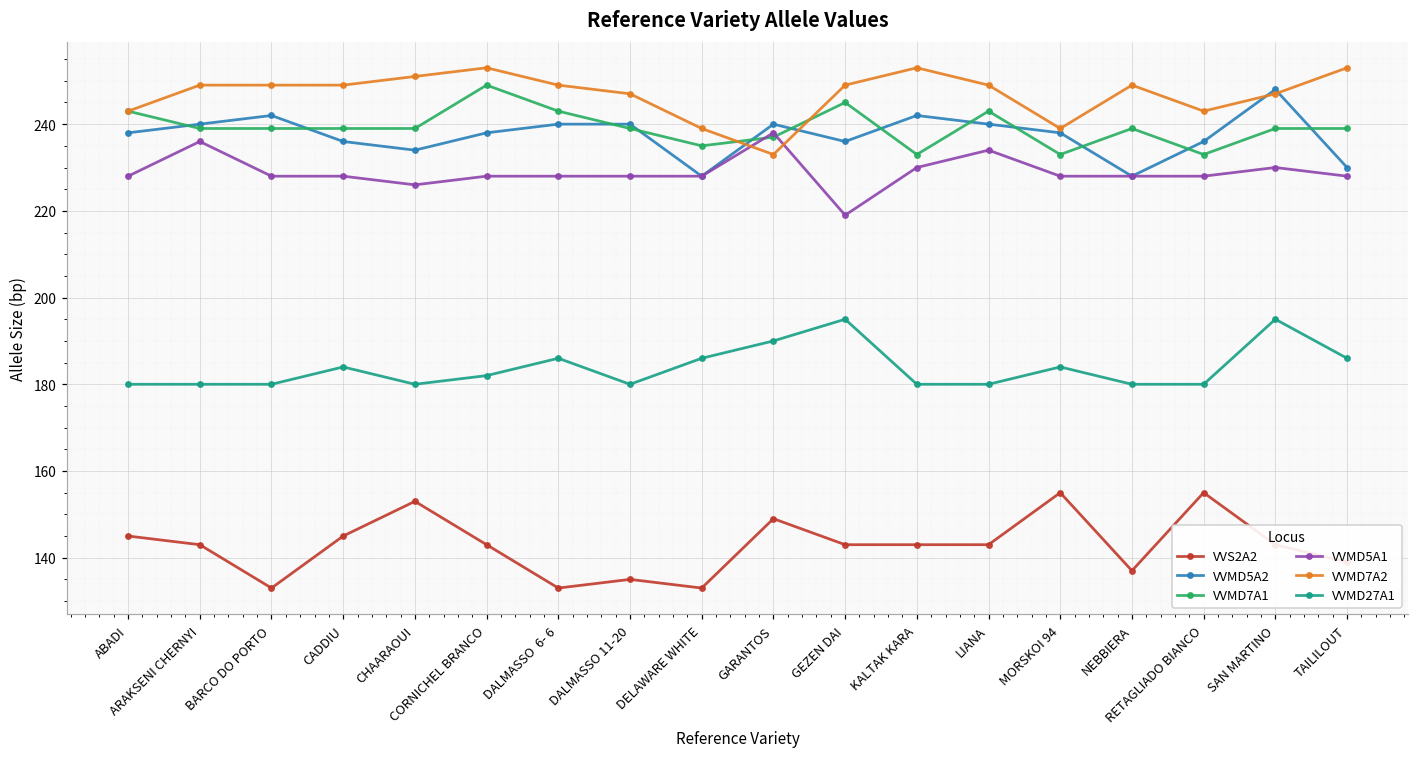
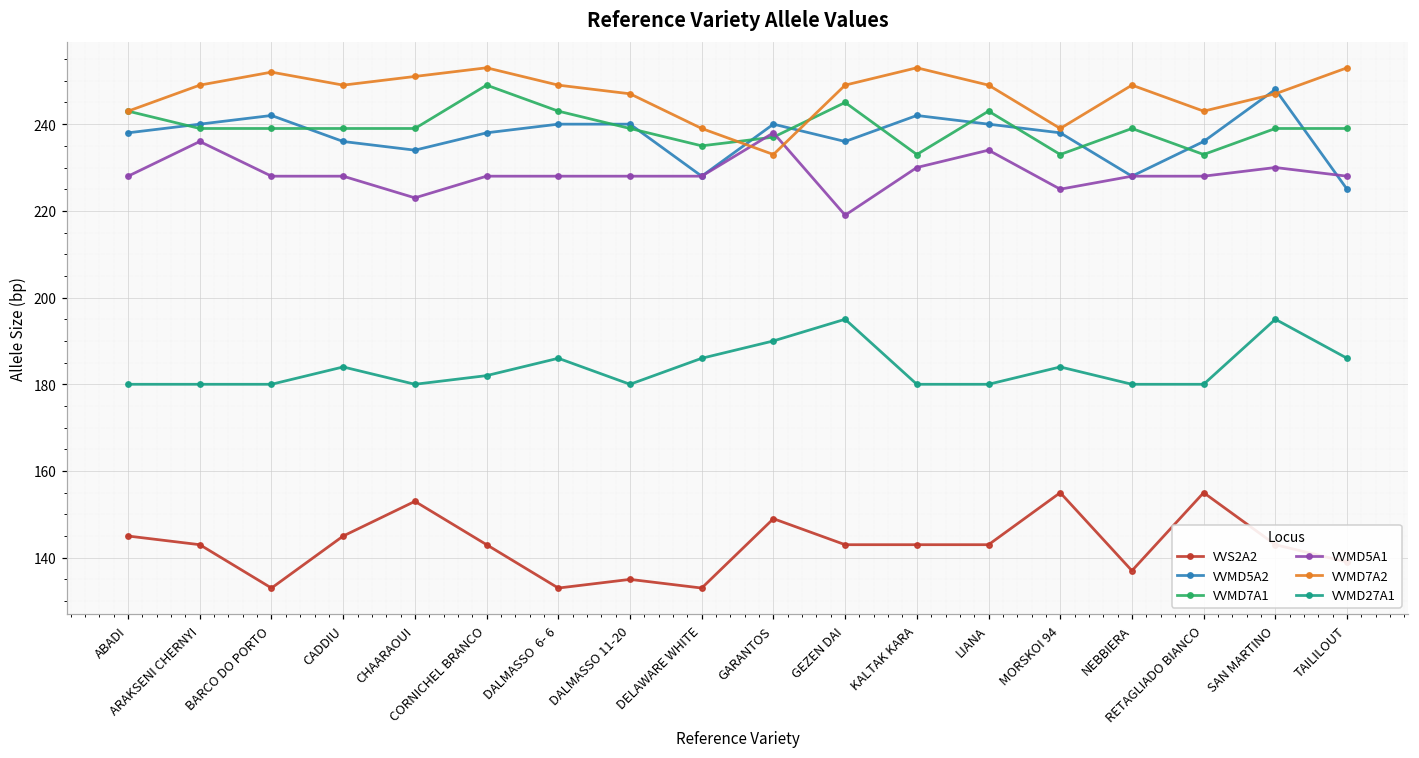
VVMD7A2, BARCO DO PORTO: 249 -> 252
VVMD5A1, CHAARAOUI: 226 -> 223
VVMD5A1, MORSKOI 94: 228 -> 225
VVMD5A2, TAILILOUT: 230 -> 225
